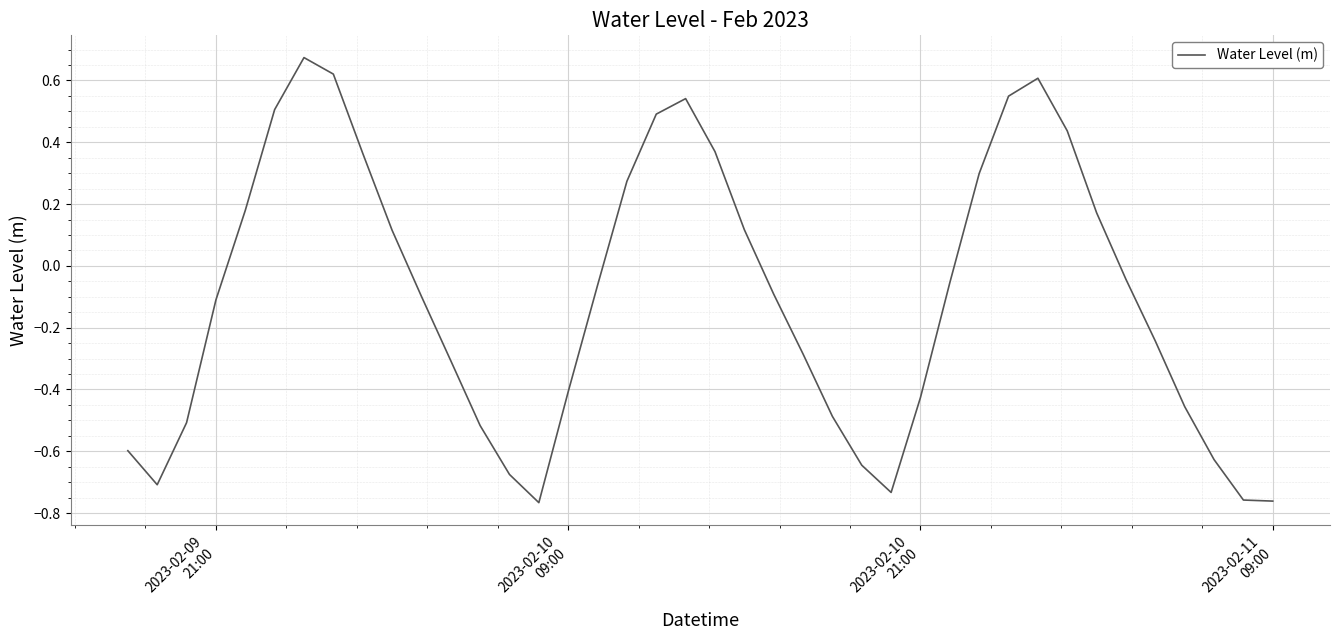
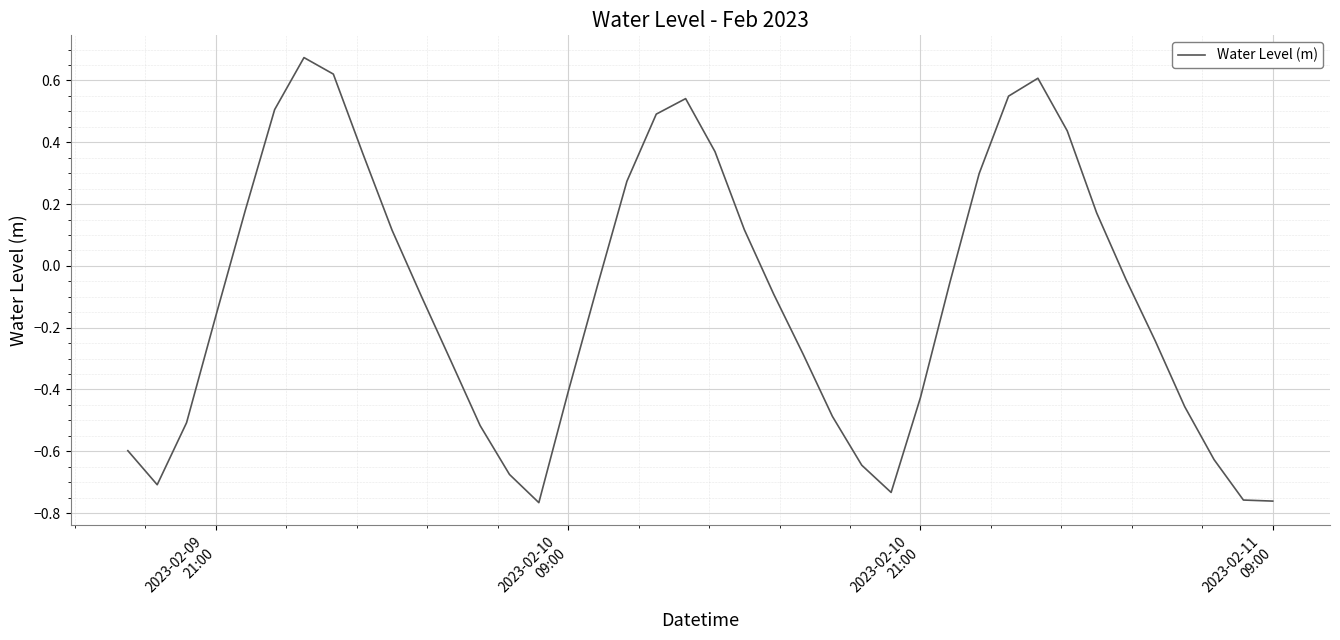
2023-02-09 21:00: -0.11 -> -0.16
